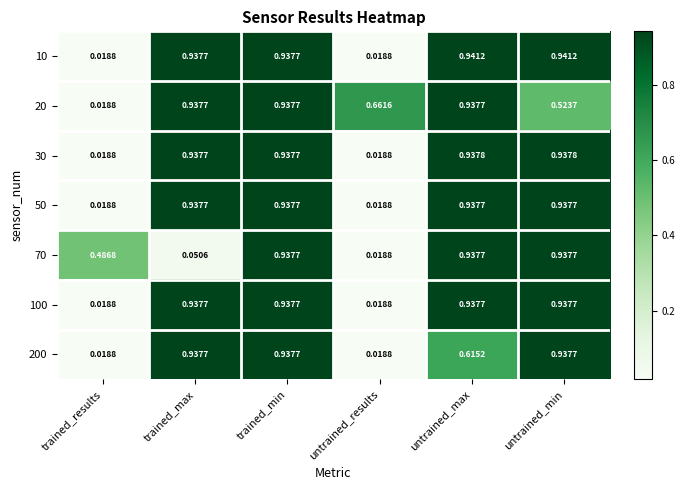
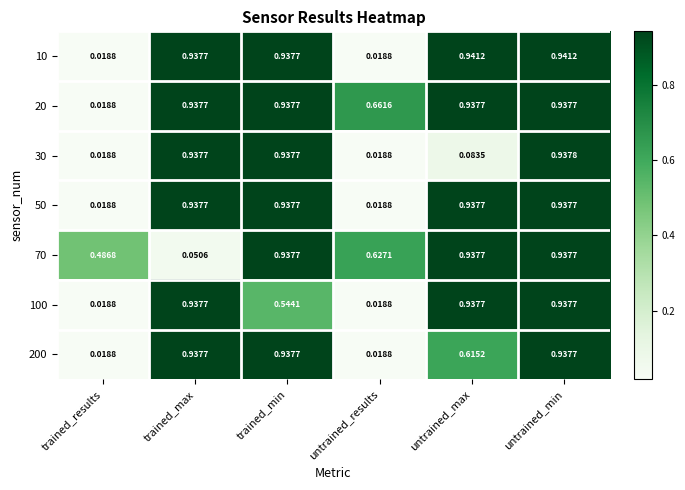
20, untrained_min: 0.5237 -> 0.9377
30, untrained_max: 0.9378 -> 0.0835
70, untrained_results: 0.0188 -> 0.6271
100, trained_min: 0.9377 -> 0.5441
